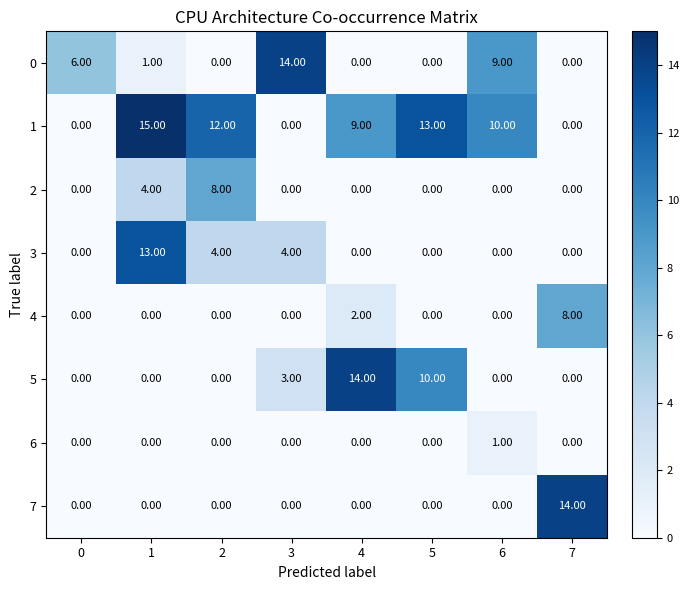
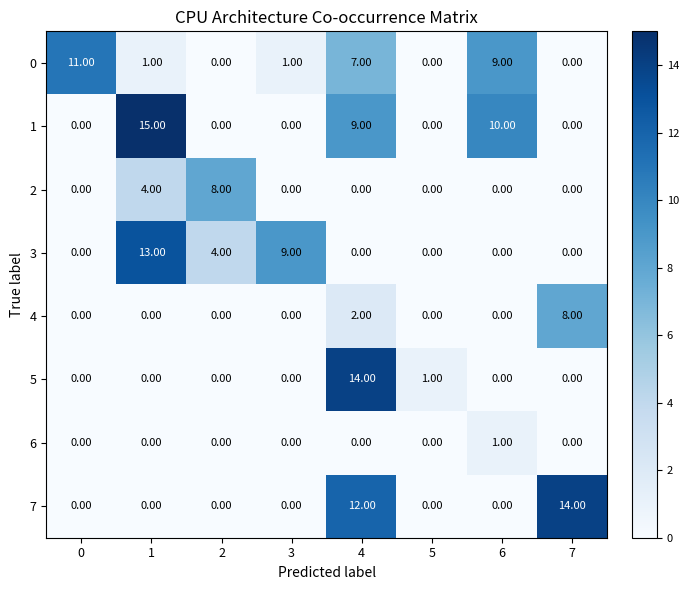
0, 0: 6.00 -> 11.00
0, 3: 14.00 -> 1.00
0, 4: 0.00 -> 7.00
1, 2: 12.00 -> 0.00
1, 5: 13.00 -> 0.00
3, 3: 4.00 -> 9.00
5, 3: 3.00 -> 0.00
5, 5: 10.00 -> 1.00
7, 4: 0.00 -> 12.00
